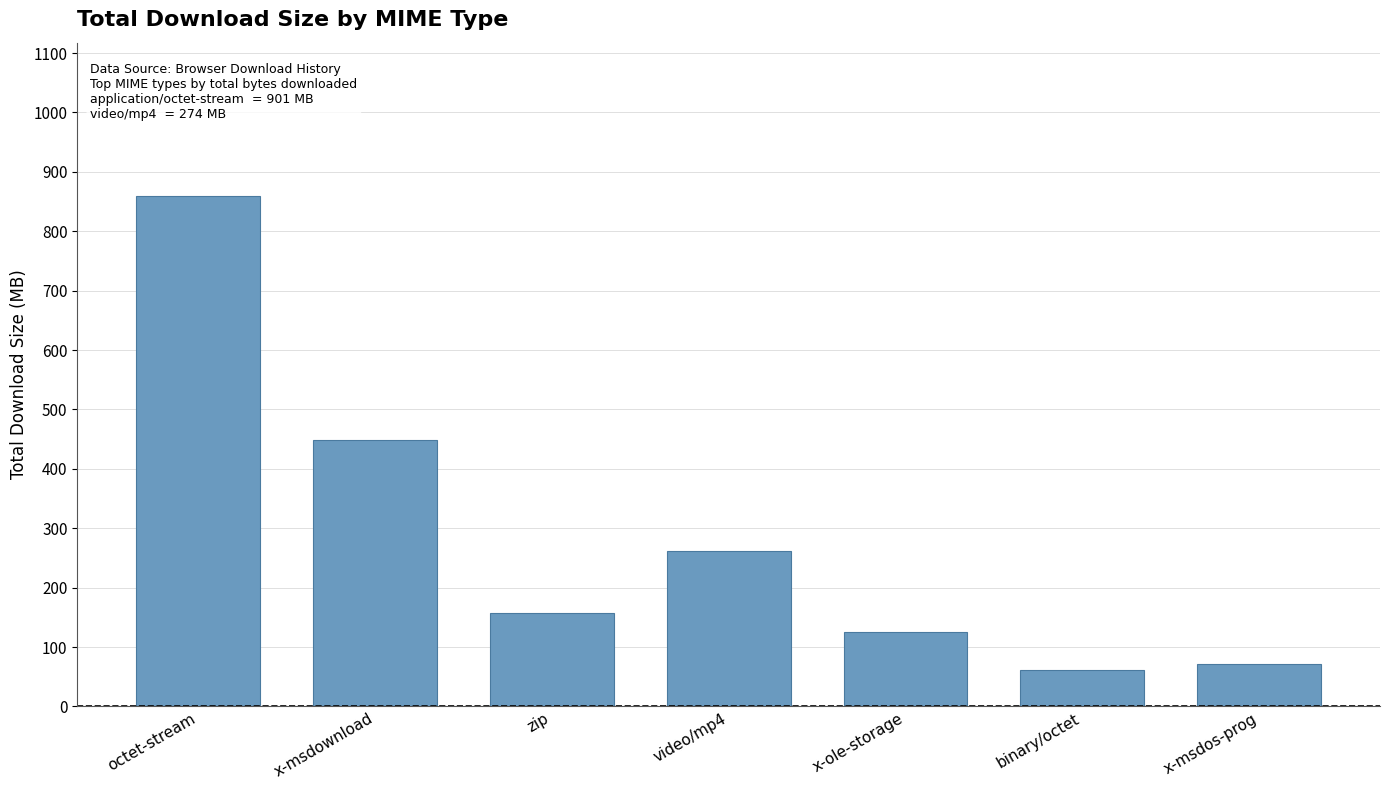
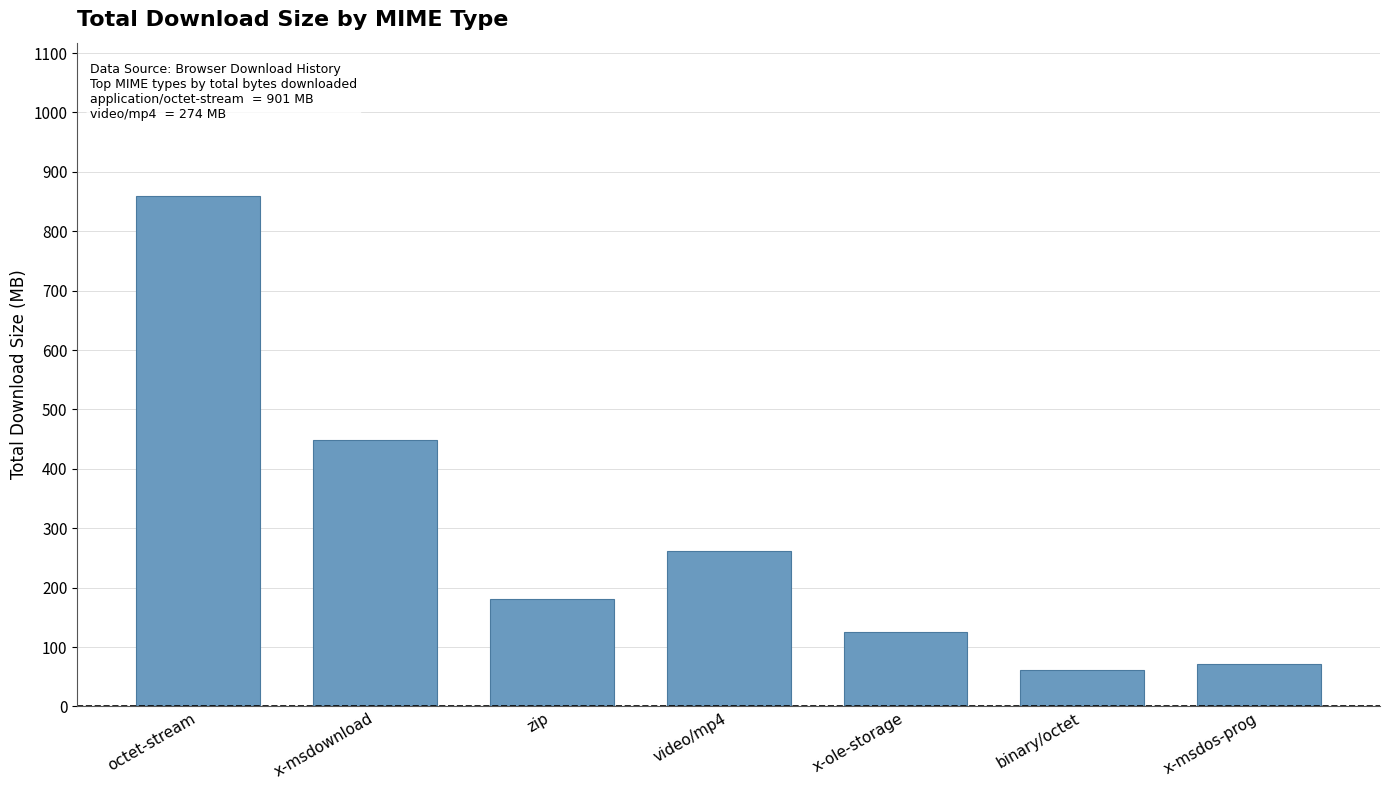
zip: 160 -> 180
